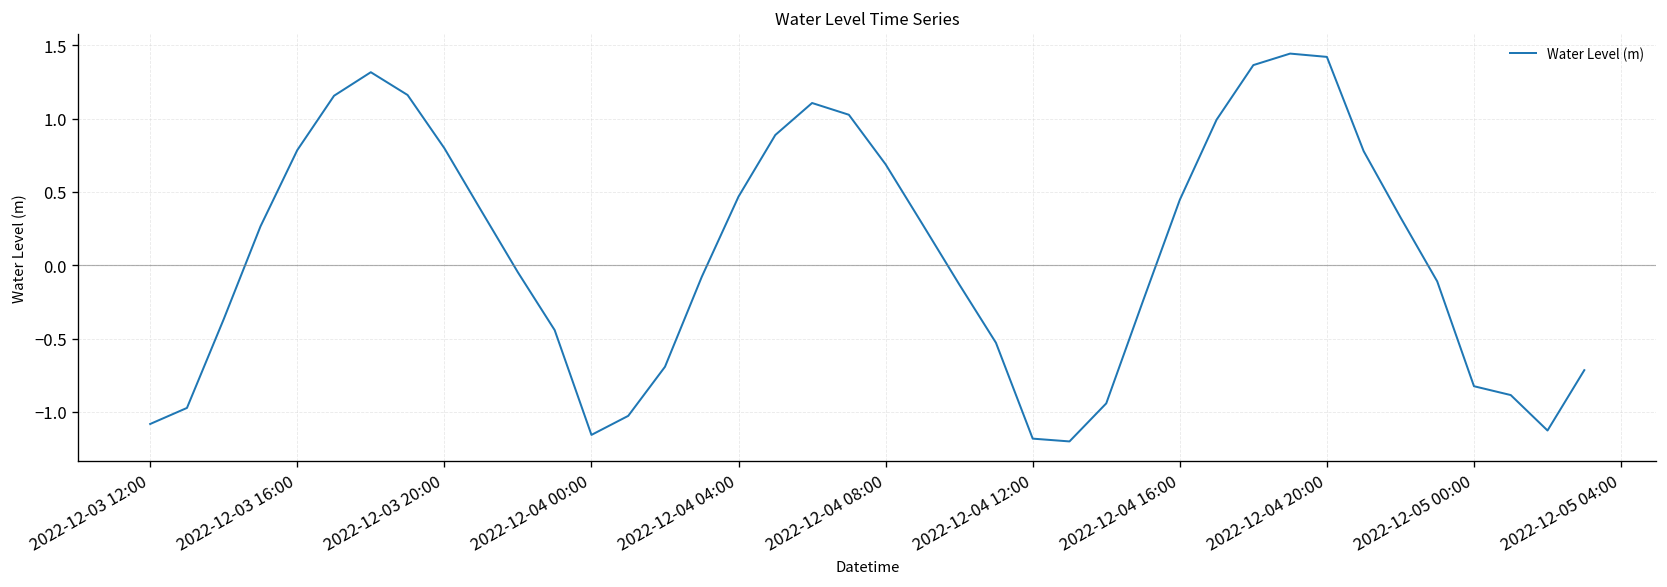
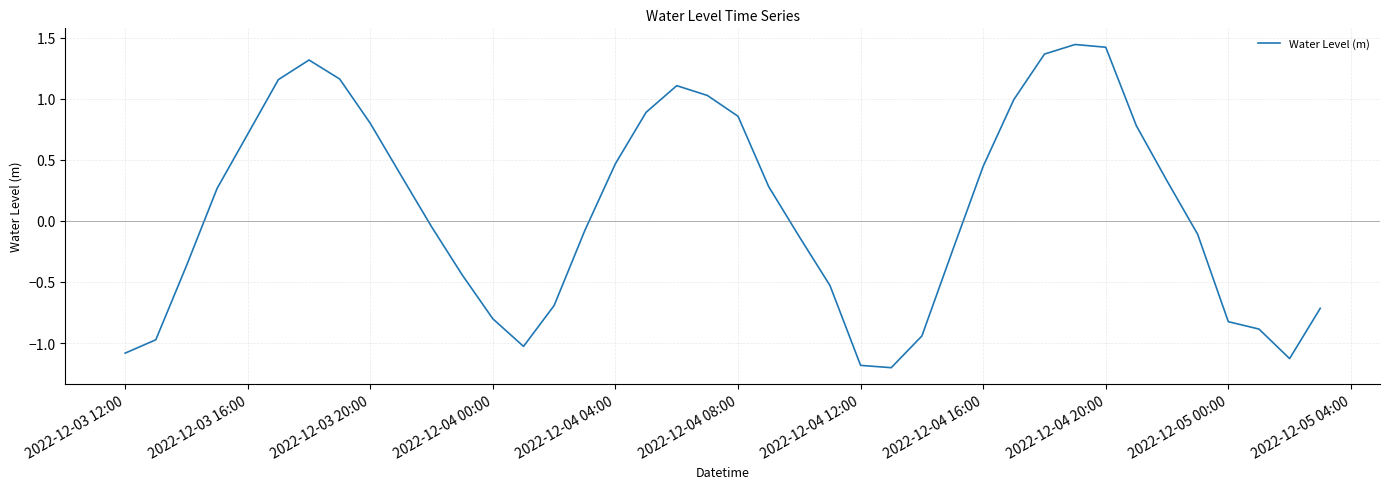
2022-12-03 16:00: 0.78 -> 0.71
2022-12-04 00:00: -1.16 -> -0.80
2022-12-04 08:00: 0.69 -> 0.86
